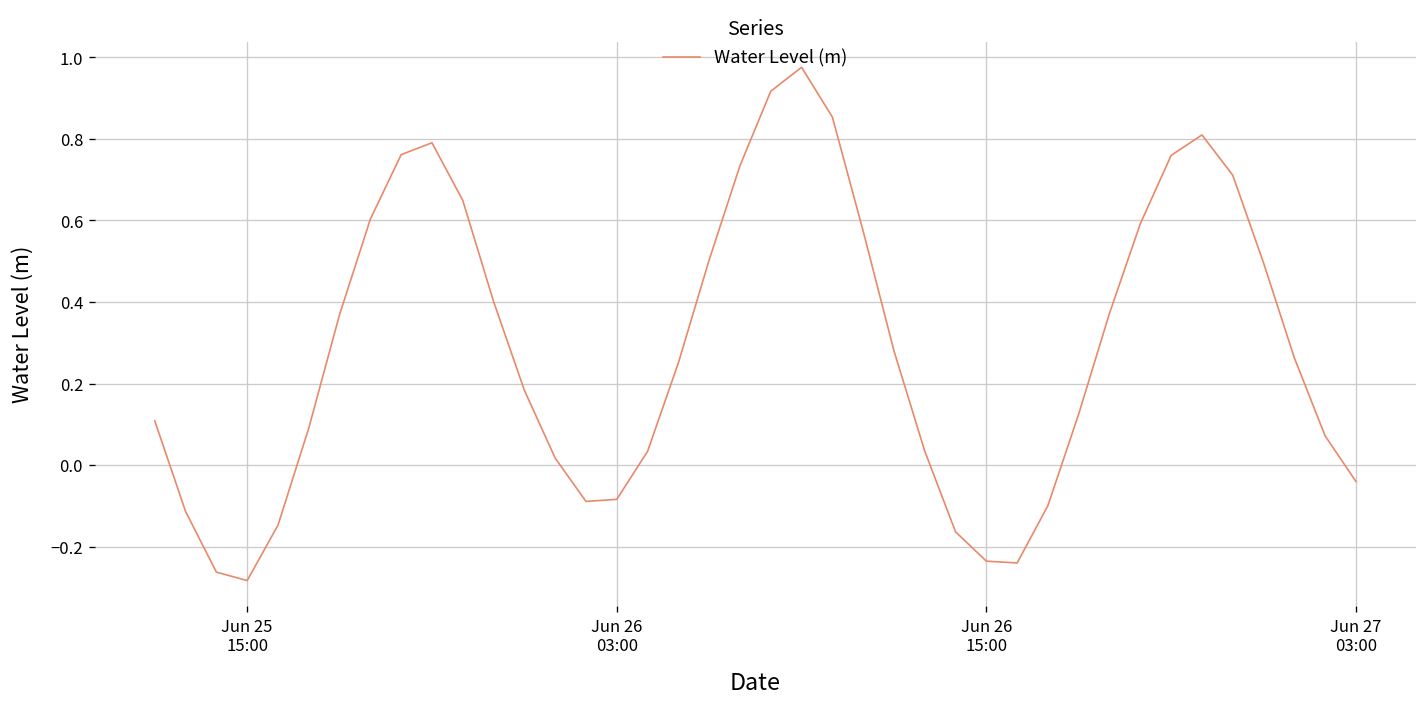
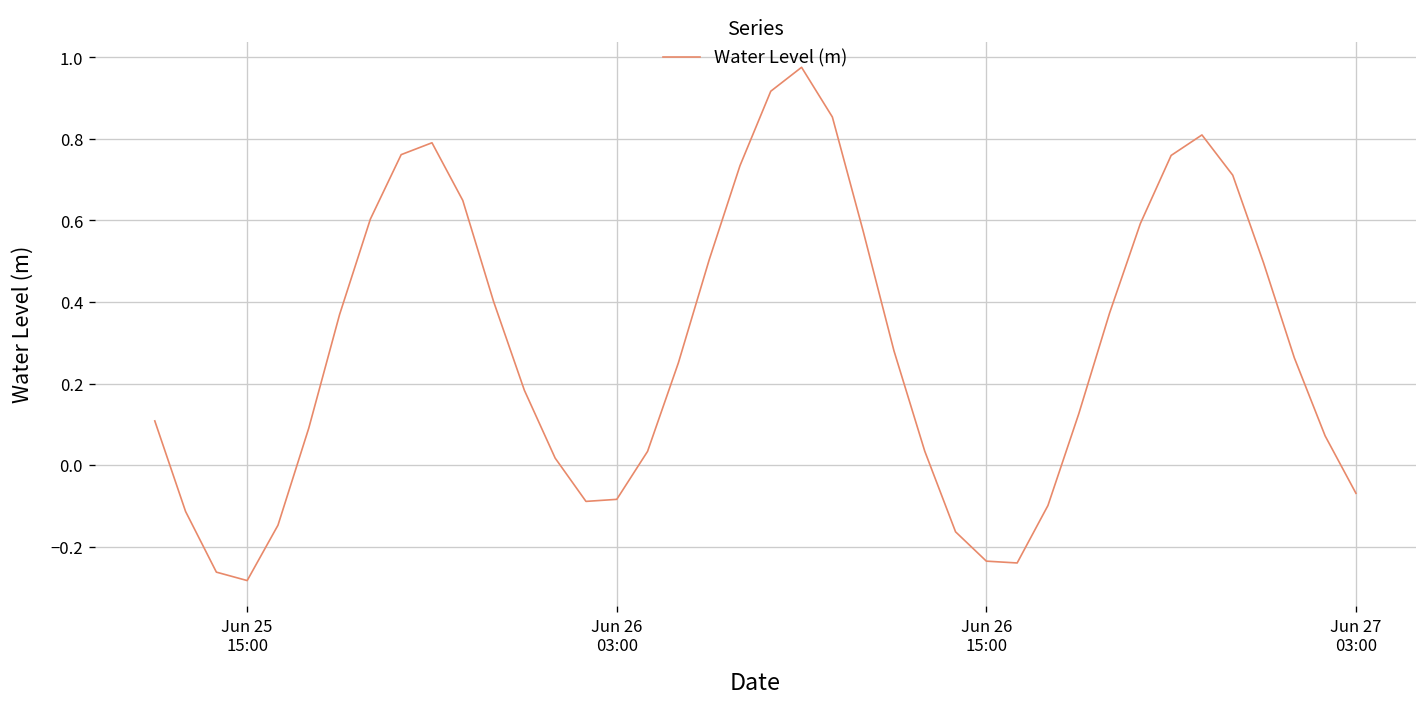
Jun 27 03:00: -0.04 -> -0.07
